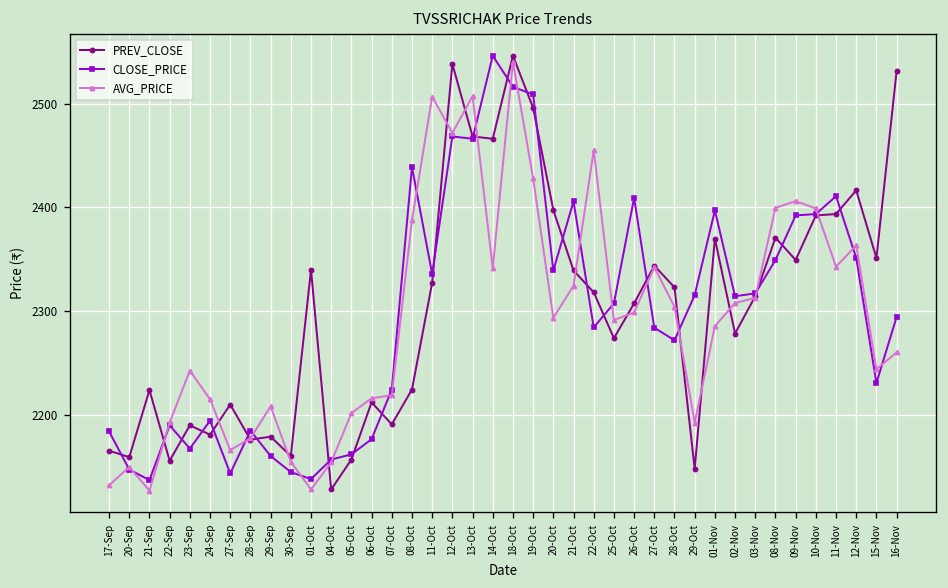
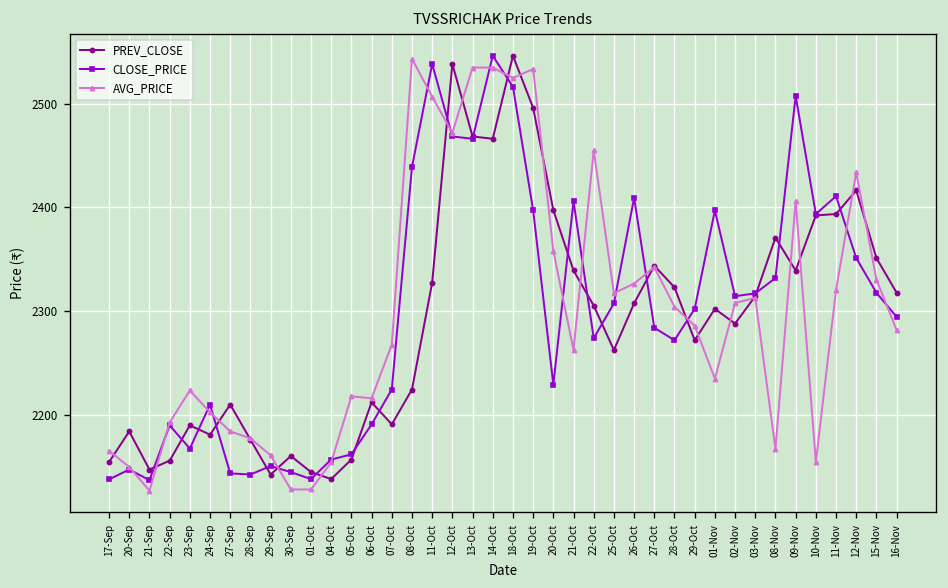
PREV_CLOSE, 17-Sep: 2170 -> 2150
CLOSE_PRICE, 17-Sep: 2180 -> 2140
AVG_PRICE, 17-Sep: 2130 -> 2170
PREV_CLOSE, 20-Sep: 2160 -> 2180
PREV_CLOSE, 21-Sep: 2220 -> 2150
AVG_PRICE, 23-Sep: 2240 -> 2220
CLOSE_PRICE, 24-Sep: 2190 -> 2210
AVG_PRICE, 24-Sep: 2210 -> 2200
AVG_PRICE, 27-Sep: 2170 -> 2180
CLOSE_PRICE, 28-Sep: 2180 -> 2140
PREV_CLOSE, 29-Sep: 2180 -> 2140
CLOSE_PRICE, 29-Sep: 2160 -> 2150
AVG_PRICE, 29-Sep: 2210 -> 2160
AVG_PRICE, 30-Sep: 2150 -> 2130
PREV_CLOSE, 01-Oct: 2340 -> 2140
PREV_CLOSE, 04-Oct: 2130 -> 2140
AVG_PRICE, 05-Oct: 2200 -> 2220
CLOSE_PRICE, 06-Oct: 2180 -> 2190
AVG_PRICE, 07-Oct: 2220 -> 2270
AVG_PRICE, 08-Oct: 2390 -> 2540
CLOSE_PRICE, 11-Oct: 2340 -> 2540
AVG_PRICE, 13-Oct: 2510 -> 2530
AVG_PRICE, 14-Oct: 2340 -> 2530
AVG_PRICE, 18-Oct: 2540 -> 2520
CLOSE_PRICE, 19-Oct: 2510 -> 2400
AVG_PRICE, 19-Oct: 2430 -> 2530
CLOSE_PRICE, 20-Oct: 2340 -> 2230
AVG_PRICE, 20-Oct: 2290 -> 2360
AVG_PRICE, 21-Oct: 2320 -> 2260
PREV_CLOSE, 22-Oct: 2320 -> 2310
CLOSE_PRICE, 22-Oct: 2280 -> 2270
PREV_CLOSE, 25-Oct: 2270 -> 2260
AVG_PRICE, 25-Oct: 2290 -> 2320
AVG_PRICE, 26-Oct: 2300 -> 2330
PREV_CLOSE, 29-Oct: 2150 -> 2270
CLOSE_PRICE, 29-Oct: 2320 -> 2300
AVG_PRICE, 29-Oct: 2190 -> 2290
PREV_CLOSE, 01-Nov: 2370 -> 2300
AVG_PRICE, 01-Nov: 2290 -> 2230
PREV_CLOSE, 02-Nov: 2280 -> 2290
CLOSE_PRICE, 08-Nov: 2350 -> 2330
AVG_PRICE, 08-Nov: 2400 -> 2170
PREV_CLOSE, 09-Nov: 2350 -> 2340
CLOSE_PRICE, 09-Nov: 2390 -> 2510
AVG_PRICE, 10-Nov: 2400 -> 2150
AVG_PRICE, 11-Nov: 2340 -> 2320
AVG_PRICE, 12-Nov: 2360 -> 2430
CLOSE_PRICE, 15-Nov: 2230 -> 2320
AVG_PRICE, 15-Nov: 2240 -> 2330
PREV_CLOSE, 16-Nov: 2530 -> 2320
AVG_PRICE, 16-Nov: 2260 -> 2280
